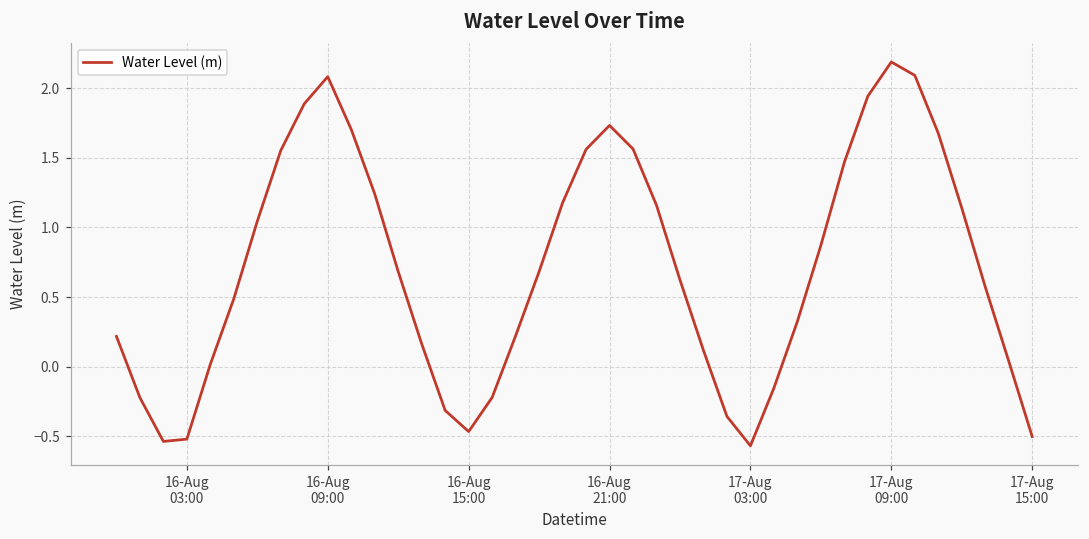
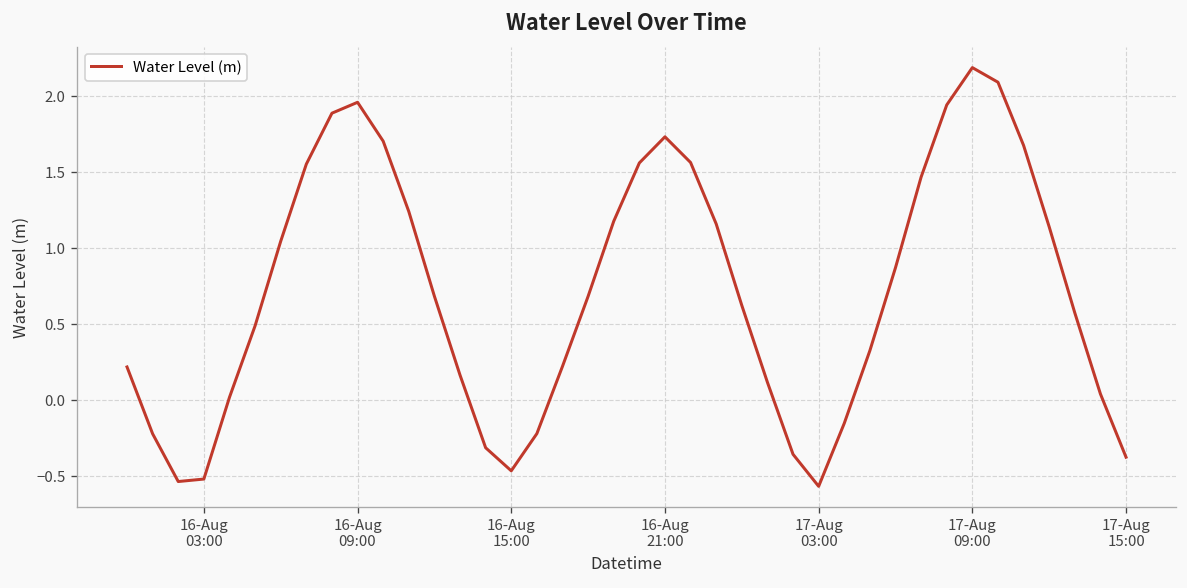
16-Aug 09:00: 2.08 -> 1.96
17-Aug 15:00: -0.50 -> -0.38
